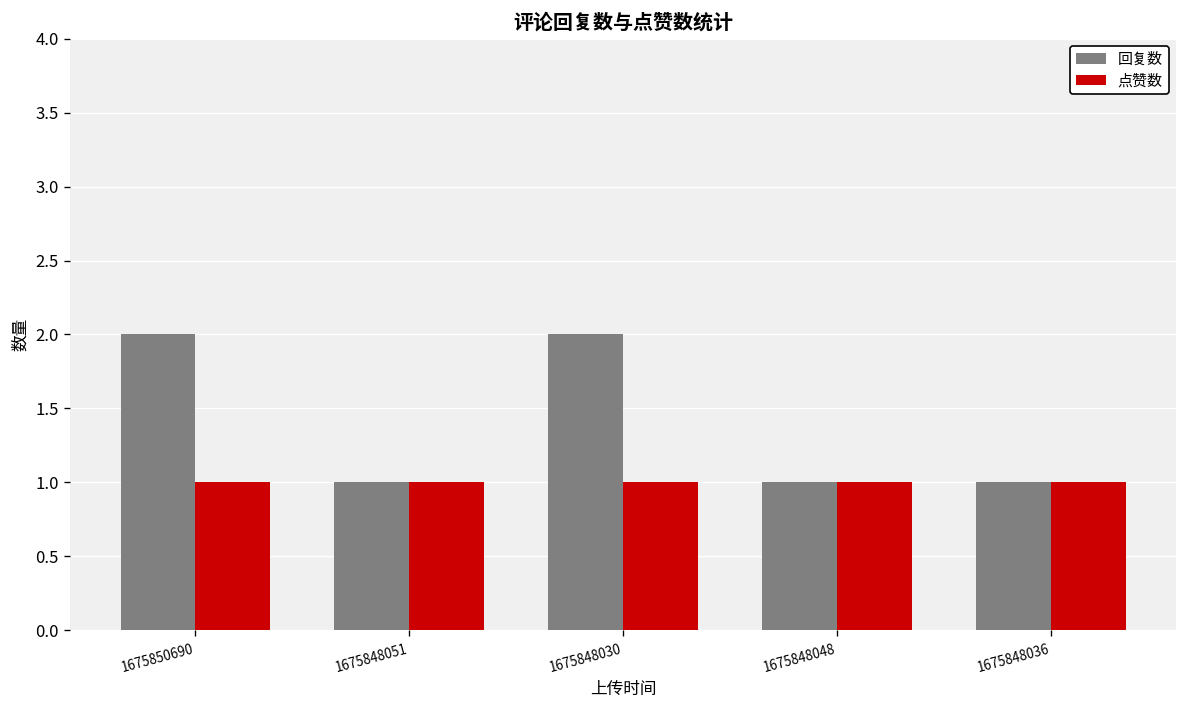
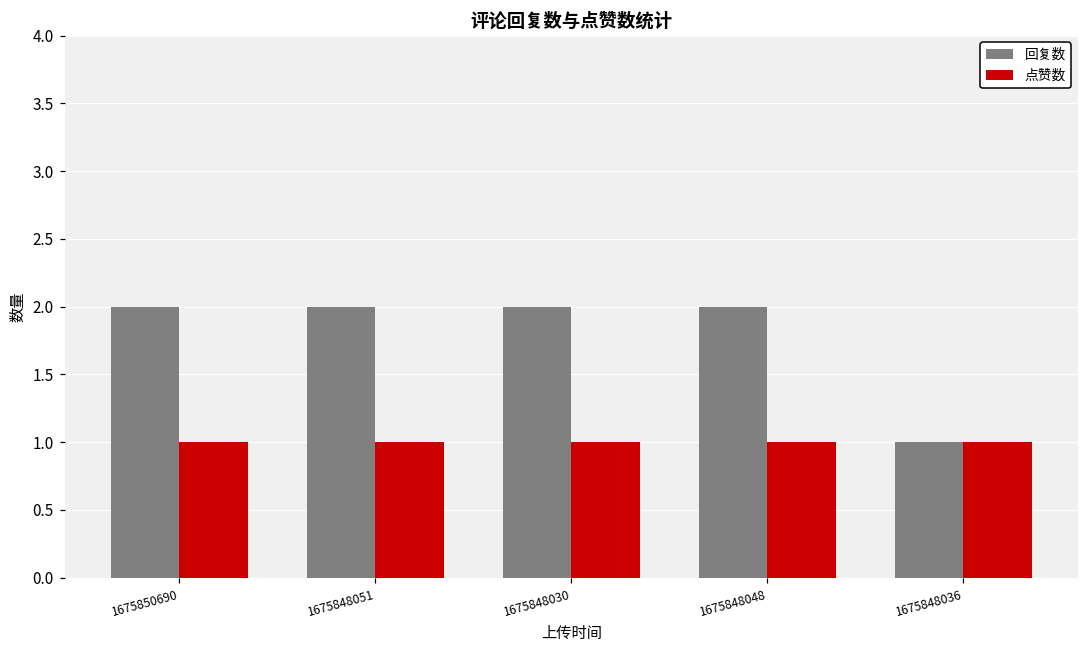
回复数, 1675848051: 1 -> 2
回复数, 1675848048: 1 -> 2
